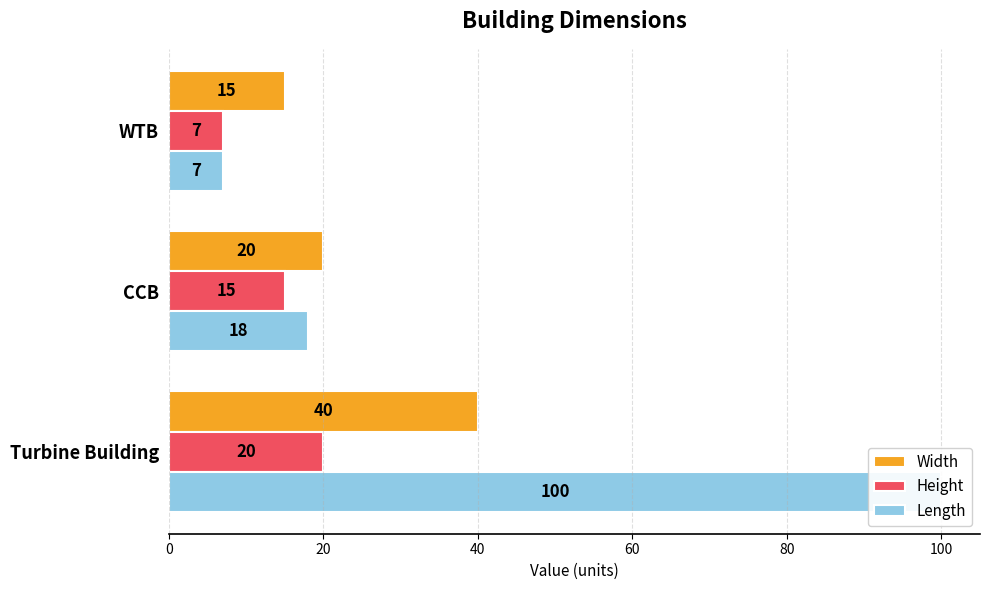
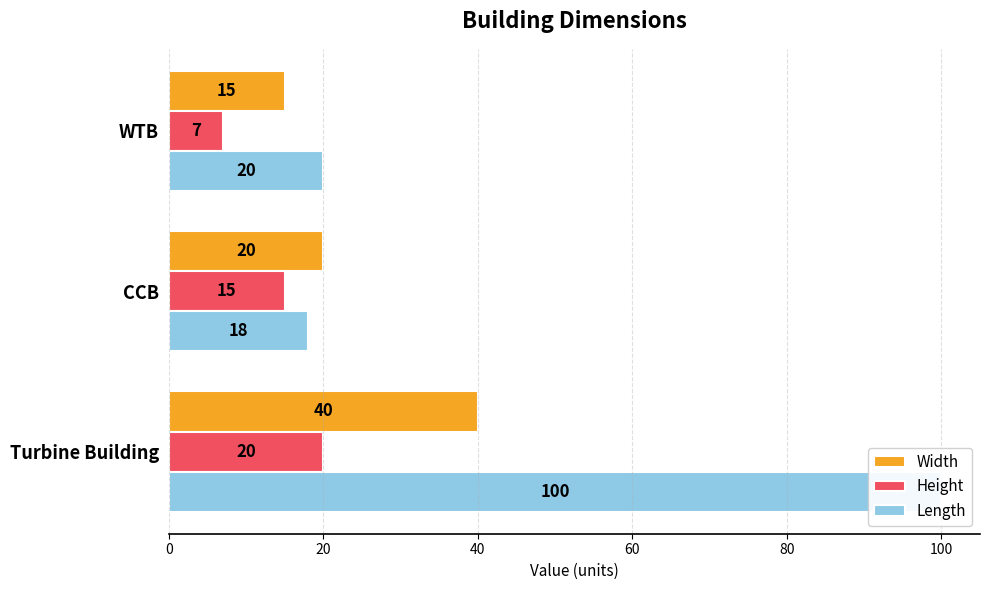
Length, WTB: 7 -> 20
